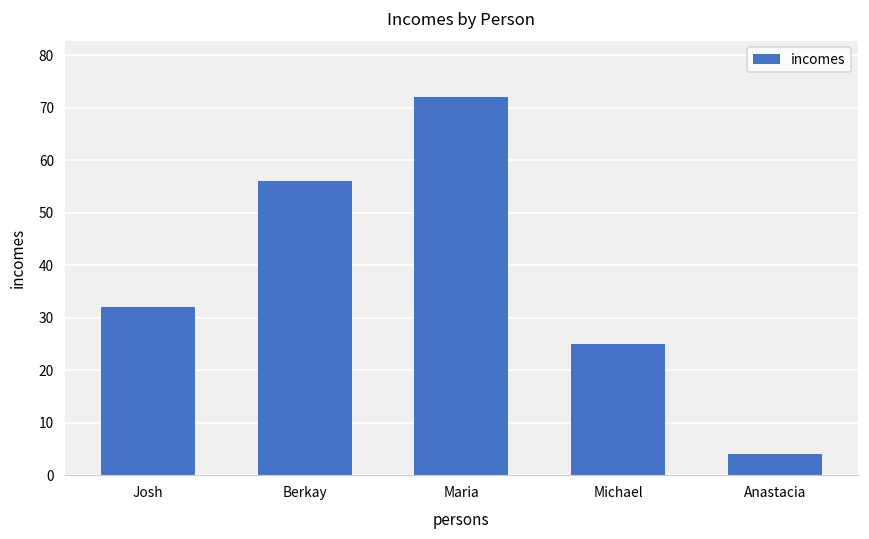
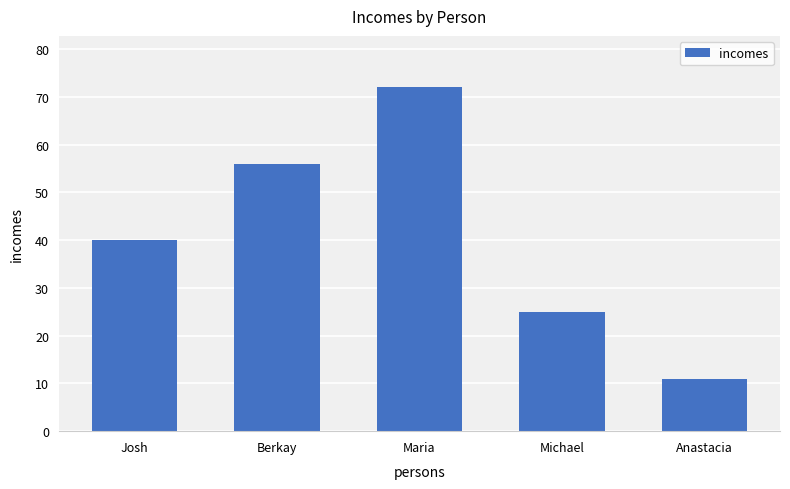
Josh: 32 -> 40
Anastacia: 4 -> 11
